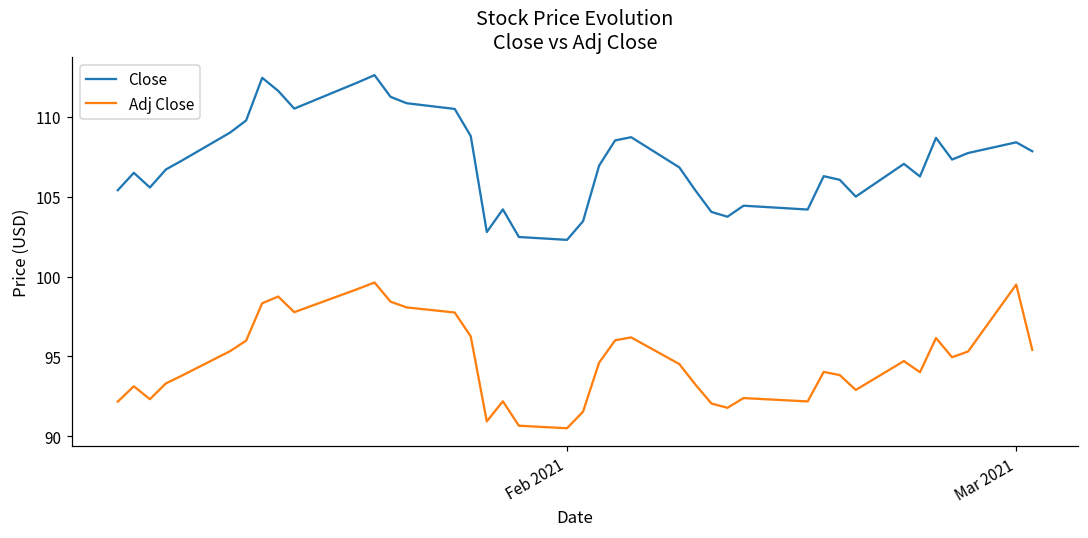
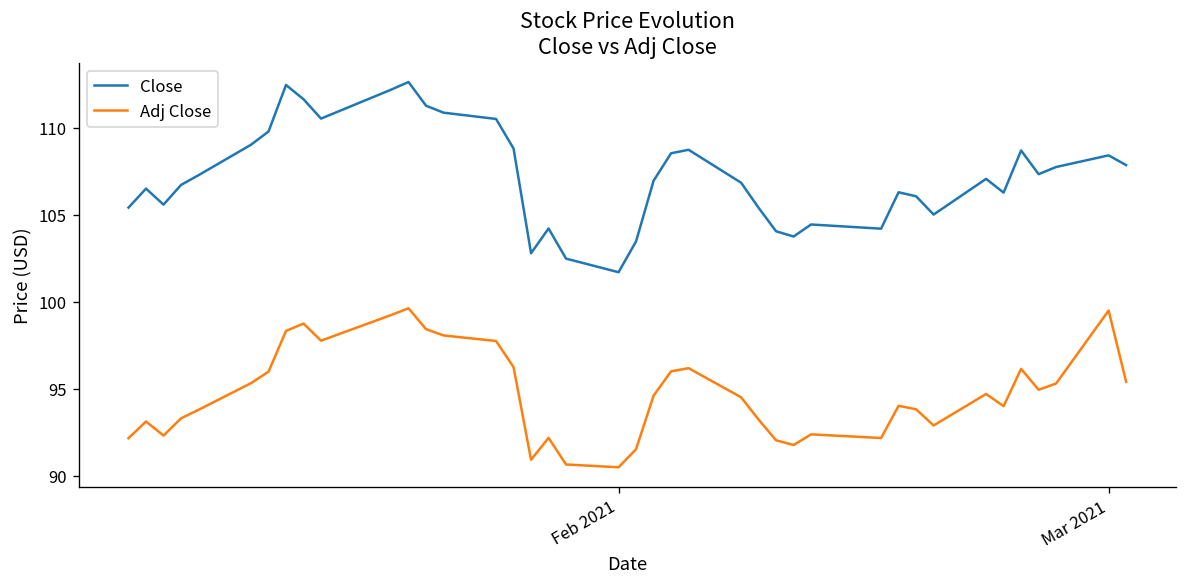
Close, Feb 2021: 102.3 -> 101.7
